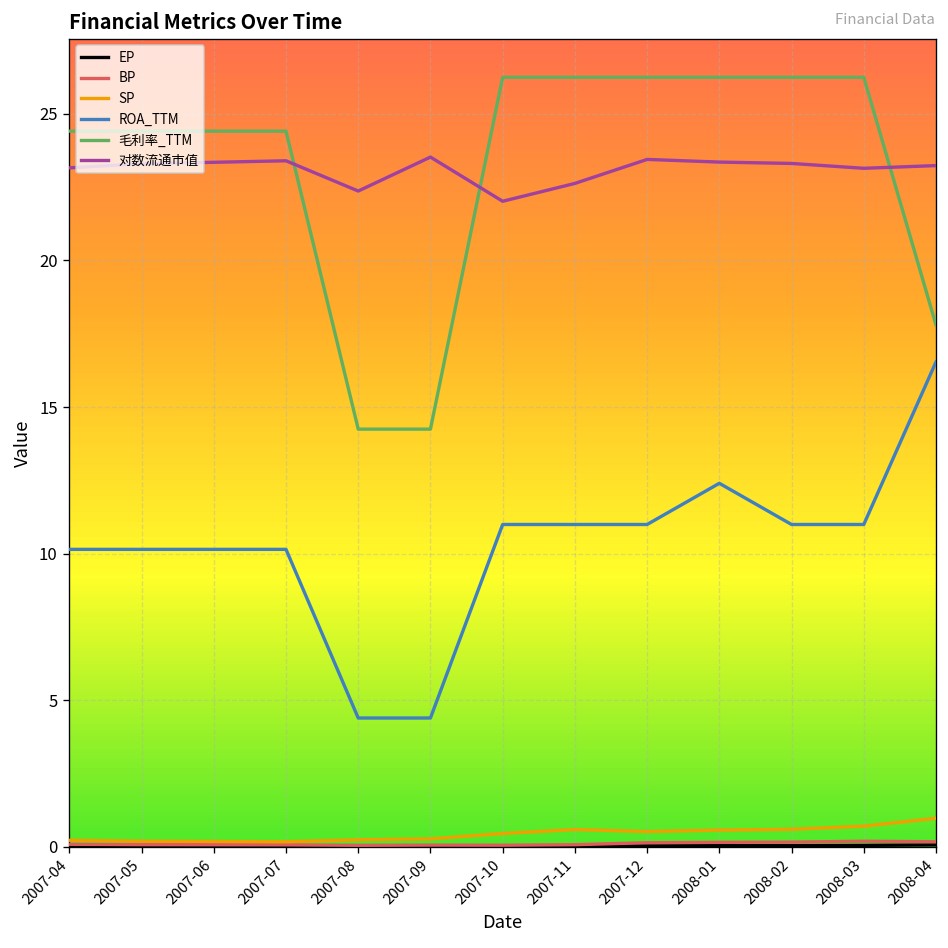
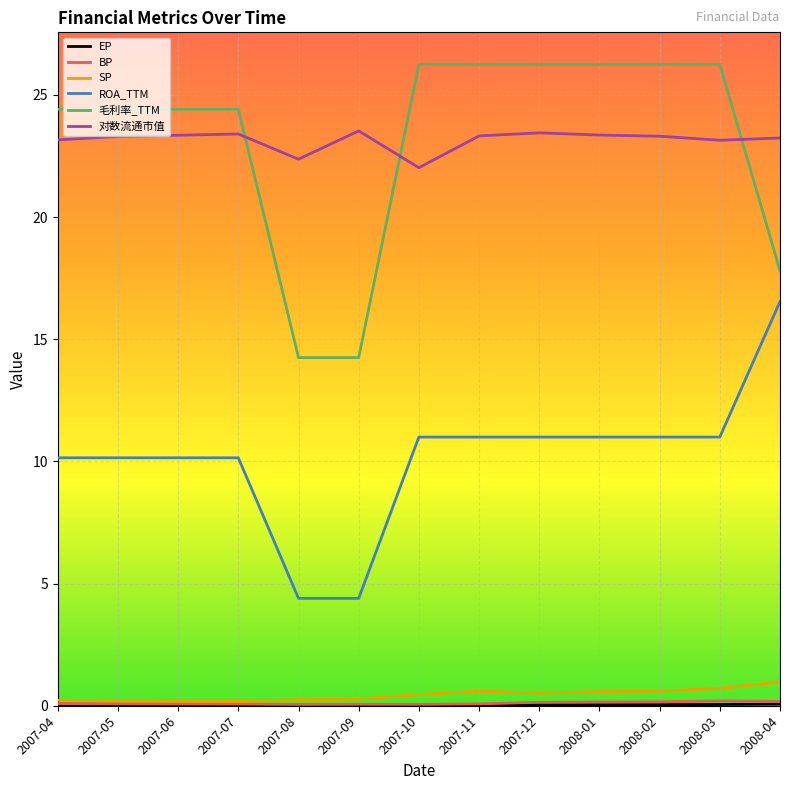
对数流通市值, 2007-11: 22.6 -> 23.3
ROA_TTM, 2008-01: 12.4 -> 11.0
